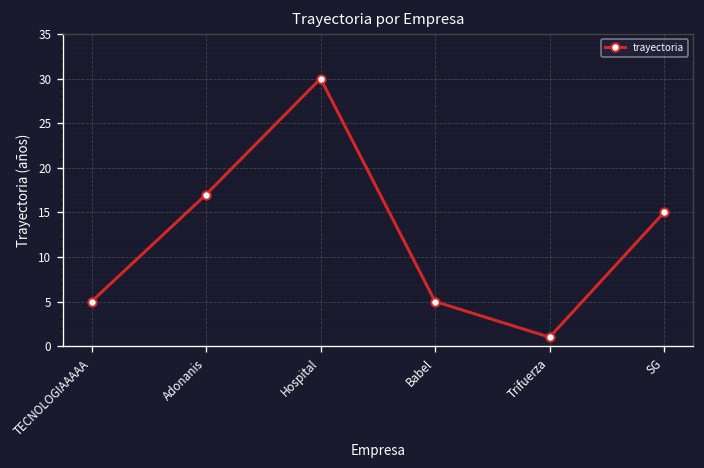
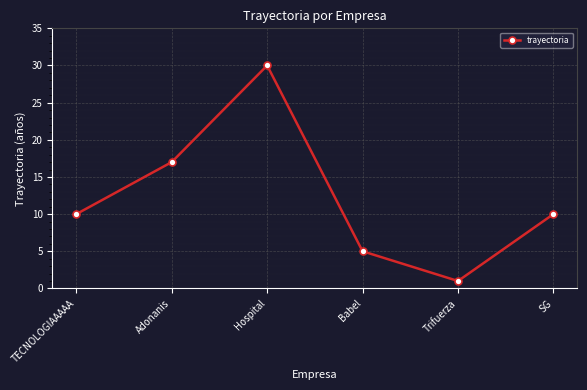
TECNOLOGIAAAAA: 5 -> 10
SG: 15 -> 10
